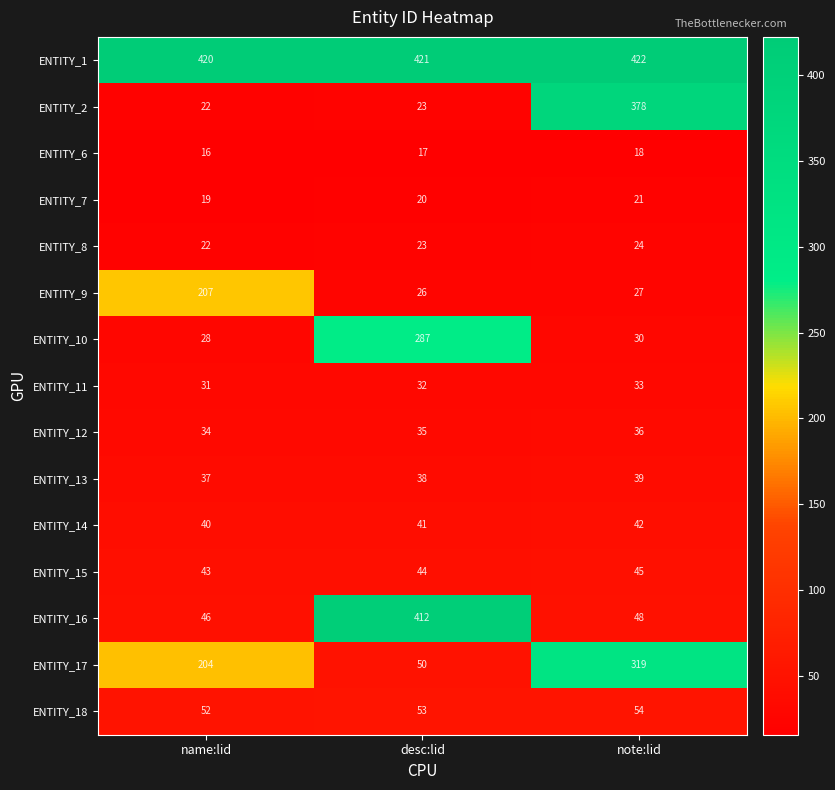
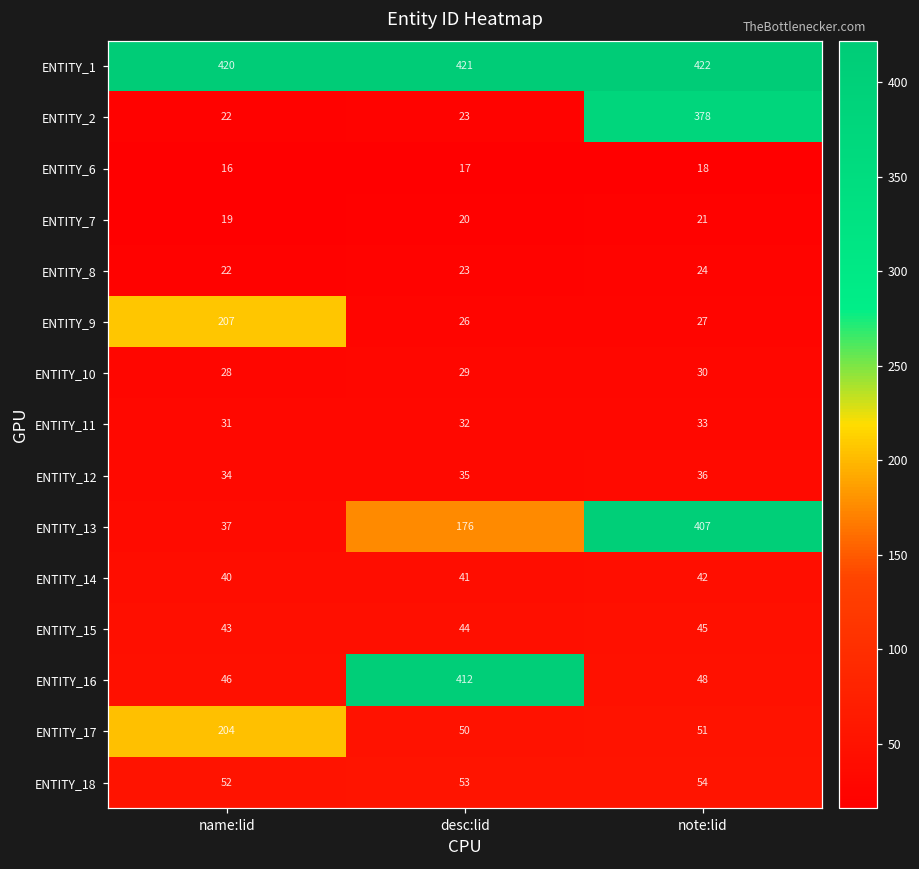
ENTITY_10, desc:lid: 287 -> 29
ENTITY_13, desc:lid: 38 -> 176
ENTITY_13, note:lid: 39 -> 407
ENTITY_17, note:lid: 319 -> 51
